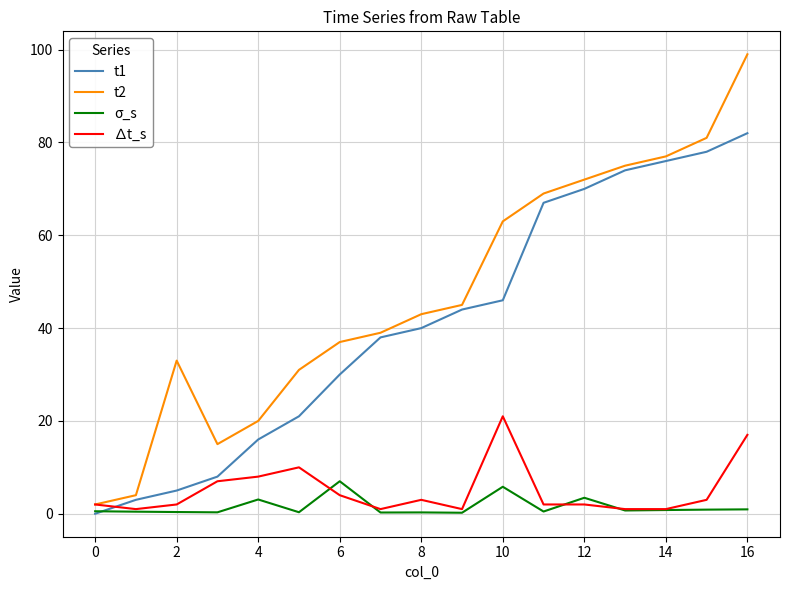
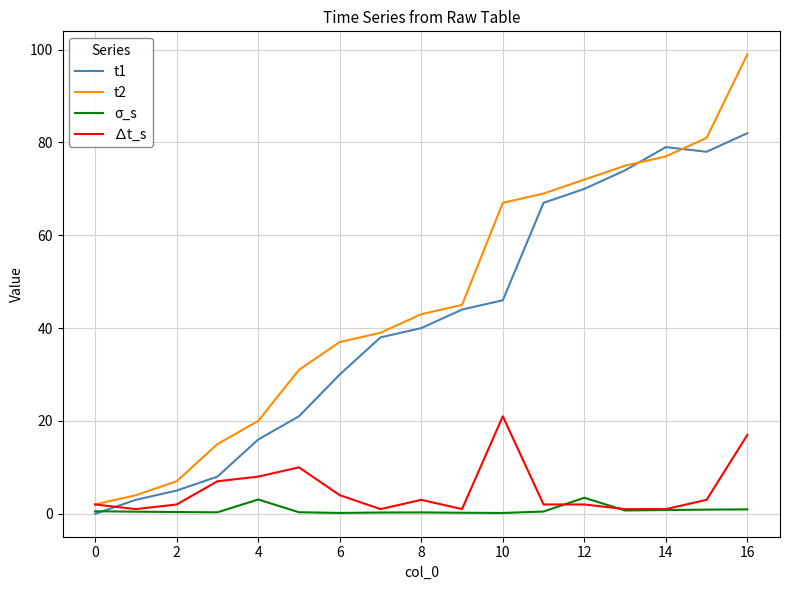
t2, 2: 33 -> 7
σ_s, 6: 7 -> 0
t2, 10: 63 -> 67
σ_s, 10: 6 -> 0
t1, 14: 76 -> 79
